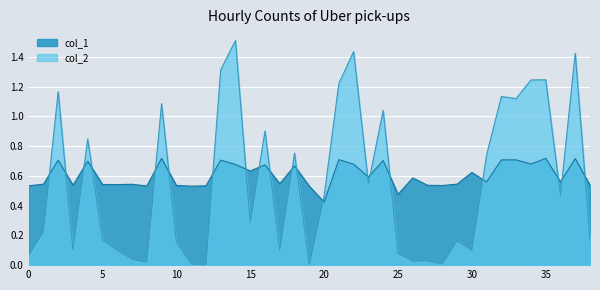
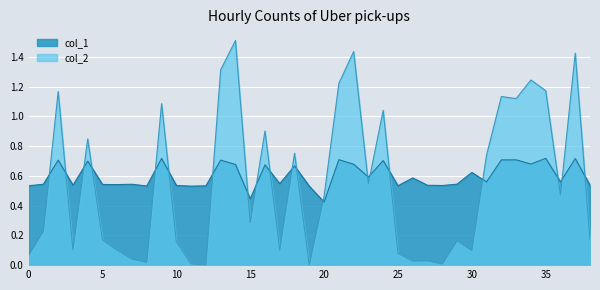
col_1, 15: 0.63 -> 0.45
col_1, 25: 0.48 -> 0.53
col_2, 35: 1.25 -> 1.17
